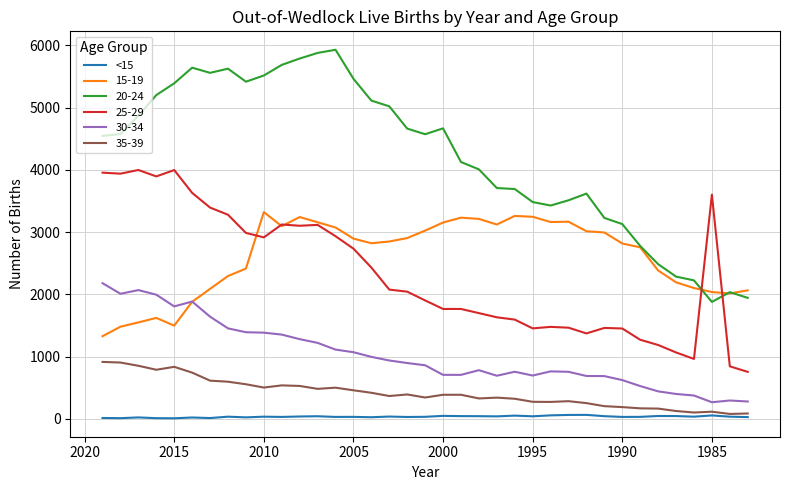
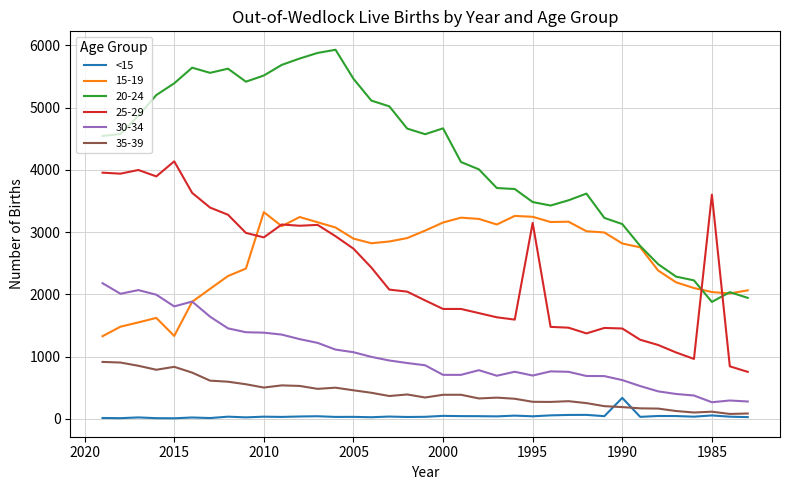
15-19, 2015: 1500 -> 1300
25-29, 2015: 4000 -> 4100
25-29, 1995: 1500 -> 3100
<15, 1990: 0 -> 300
